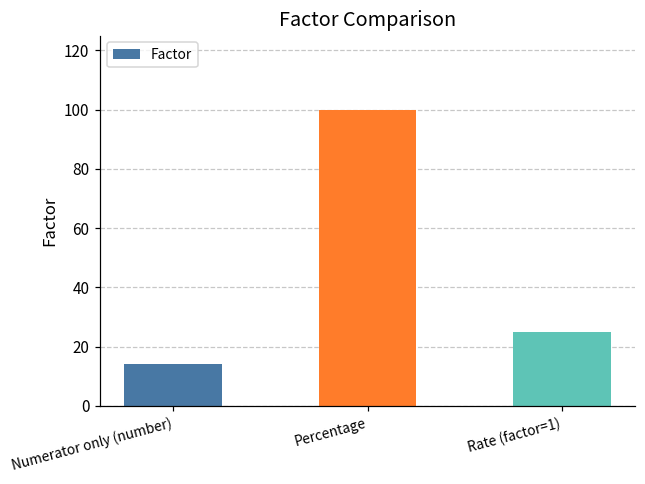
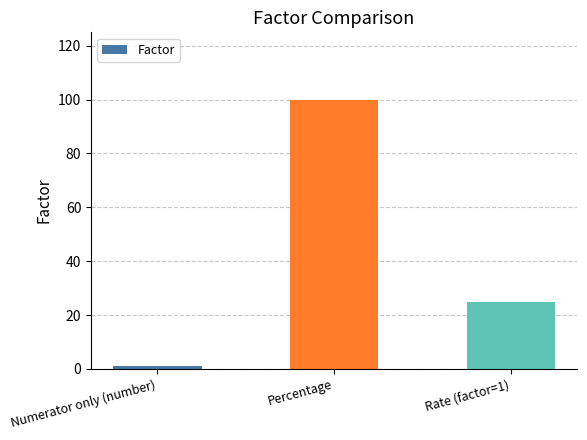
Numerator only (number): 14 -> 1
